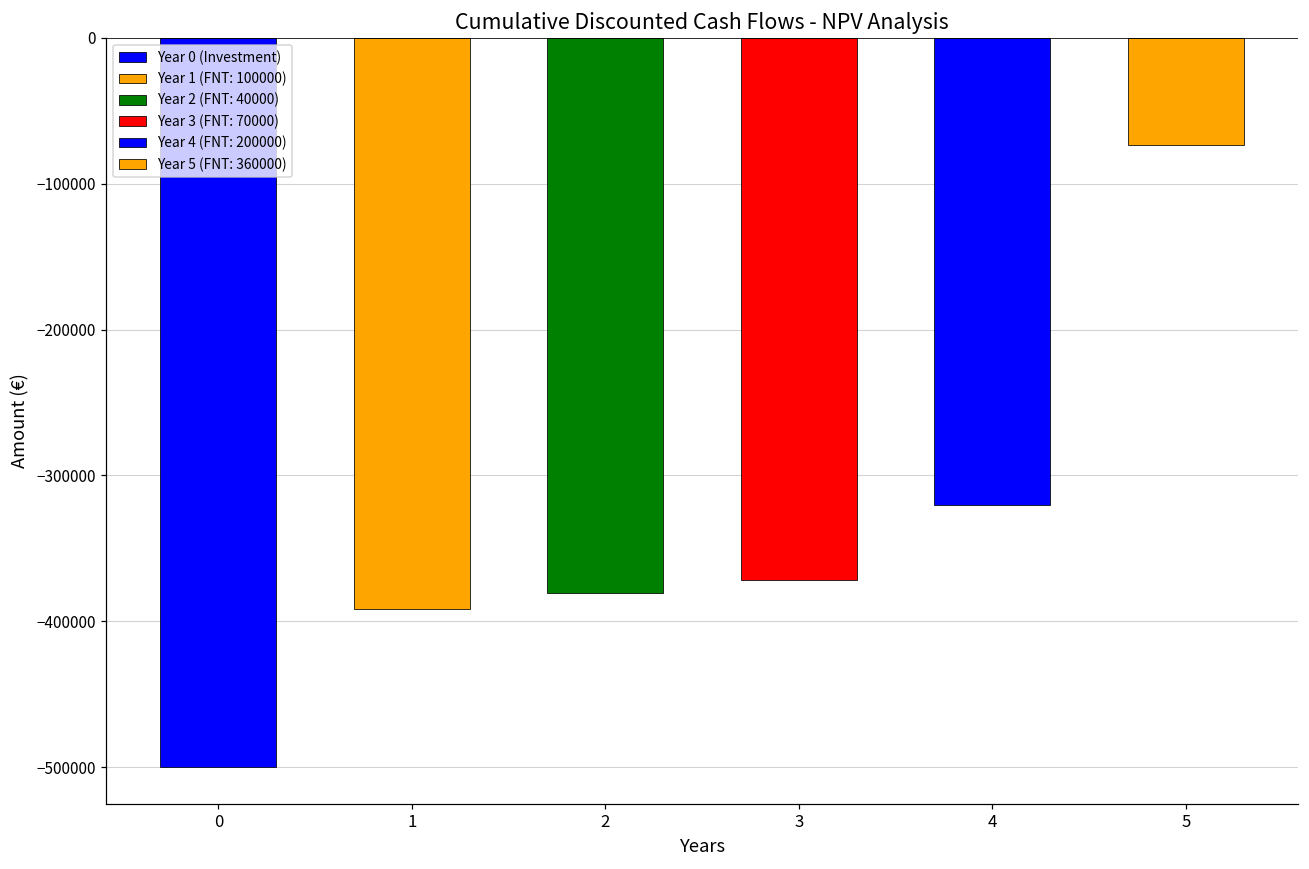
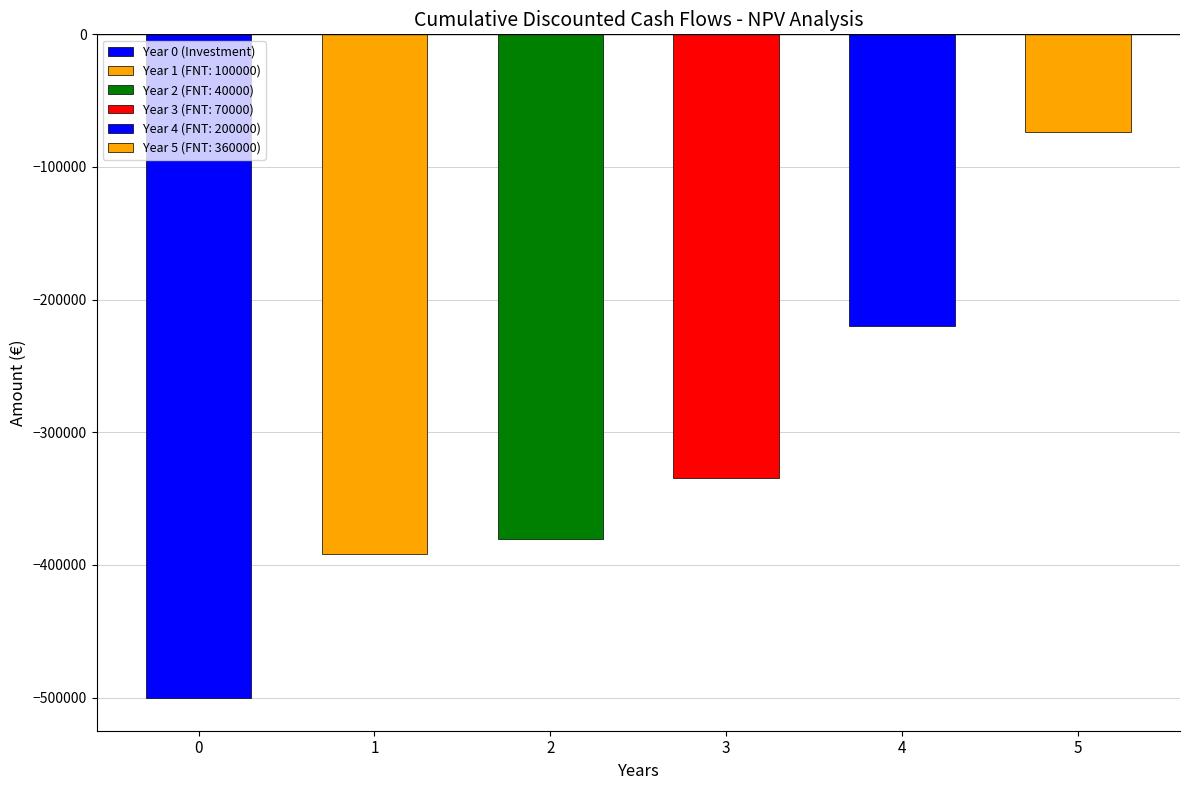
3: -372000 -> -334000
4: -320000 -> -220000
